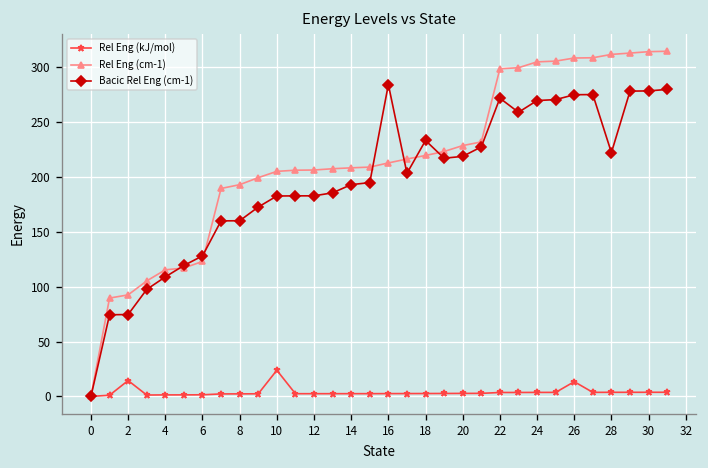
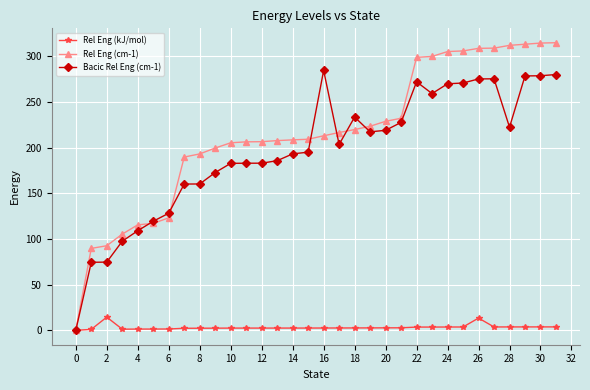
Rel Eng (kJ/mol), 10: 20 -> 0
